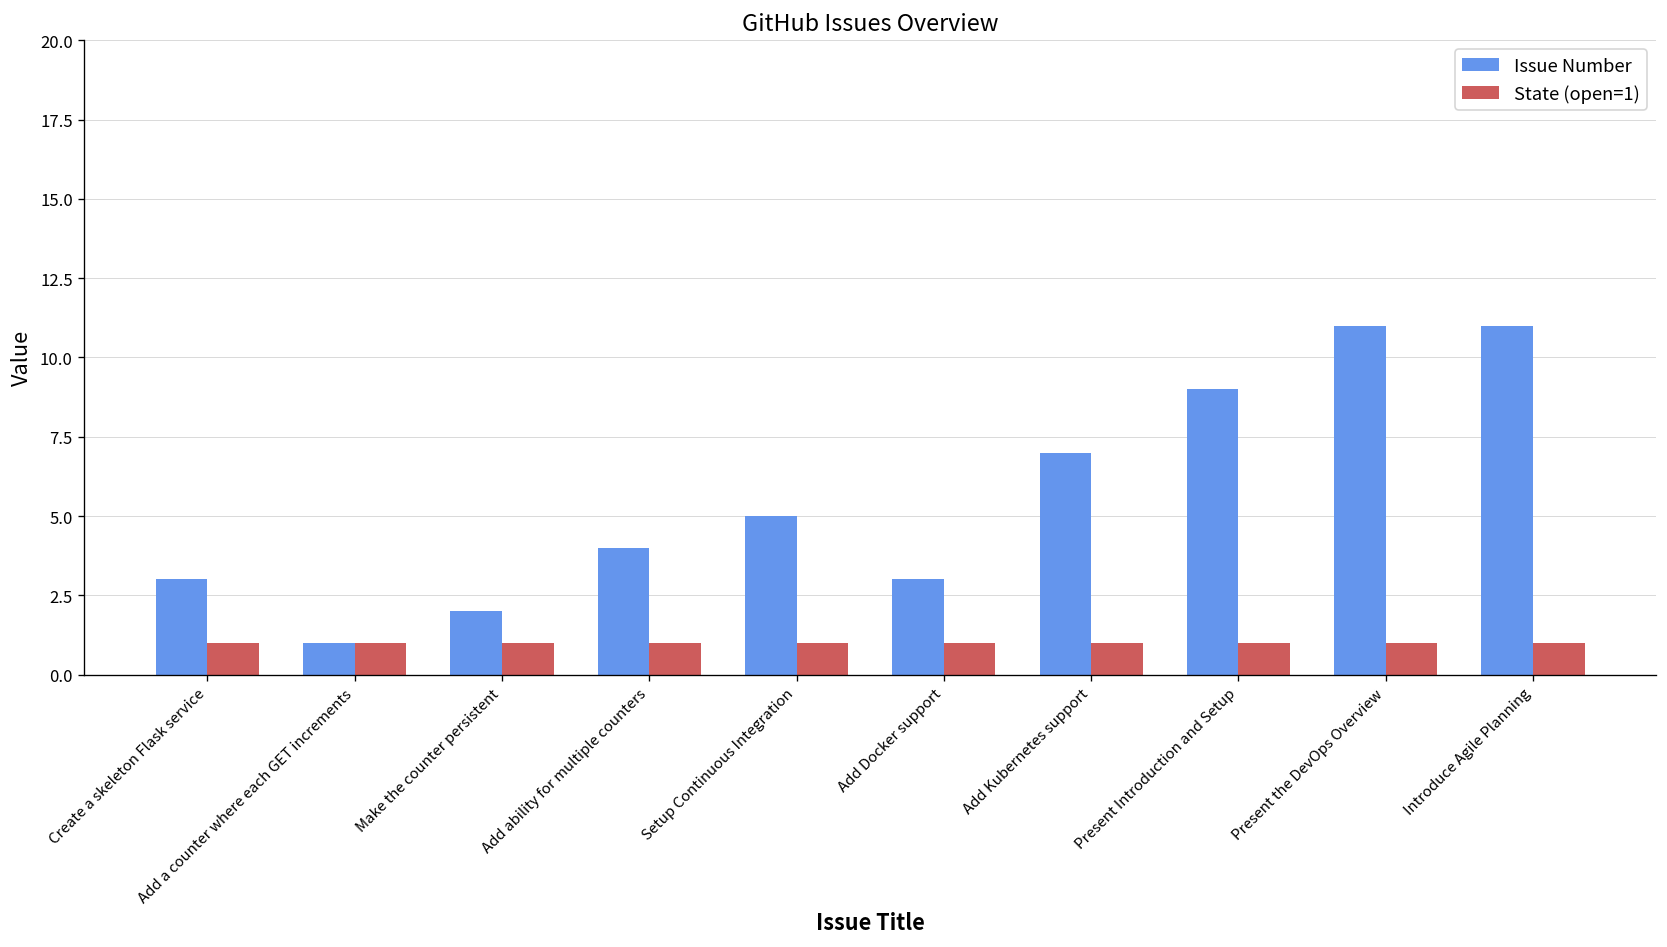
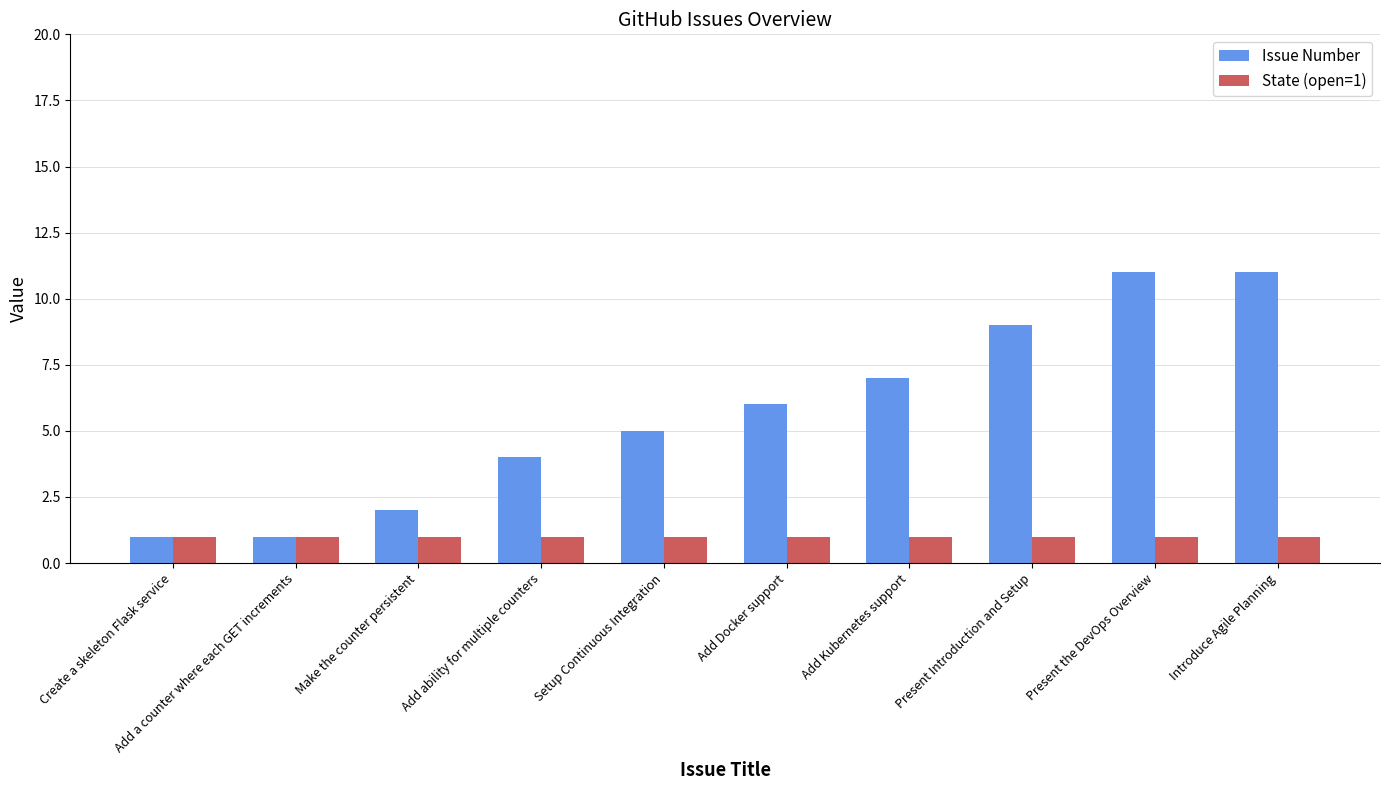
Issue Number, Create a skeleton Flask service: 3 -> 1
Issue Number, Add Docker support: 3 -> 6
